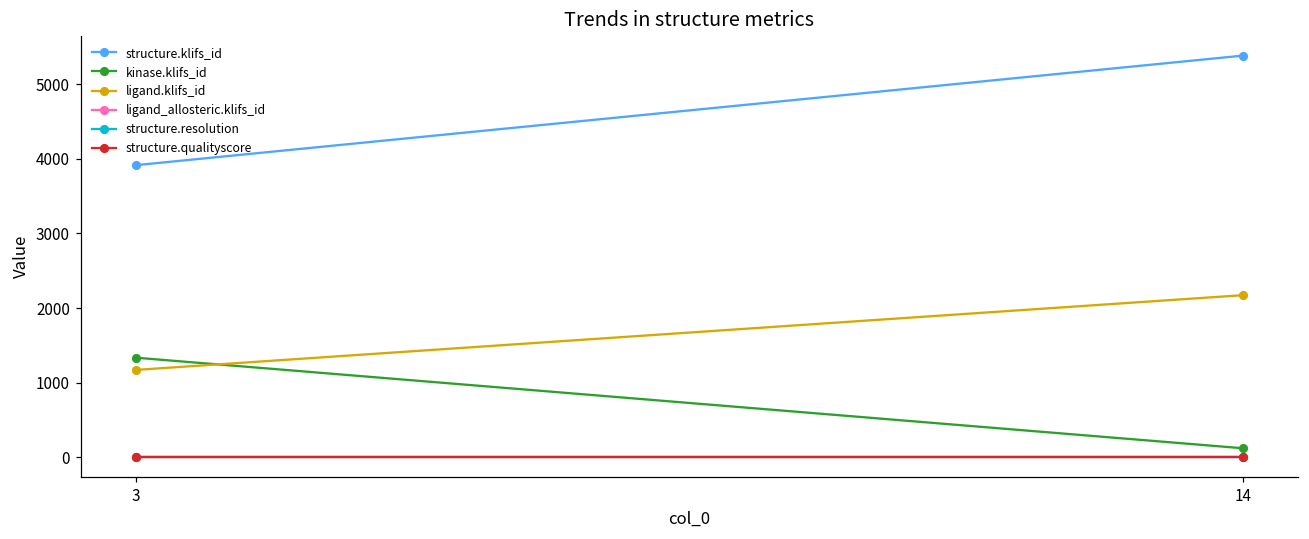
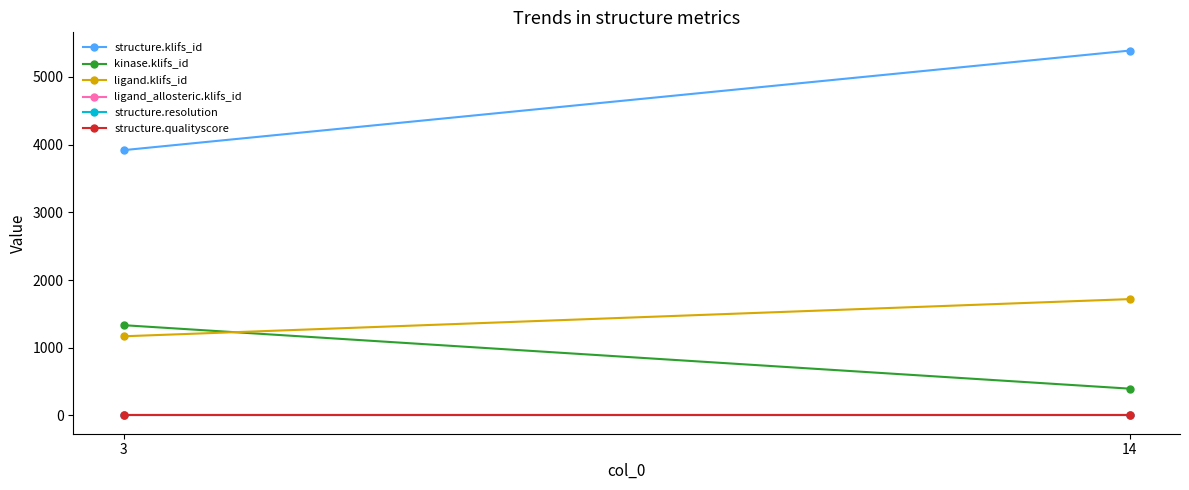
kinase.klifs_id, 14: 100 -> 400
ligand.klifs_id, 14: 2200 -> 1700
